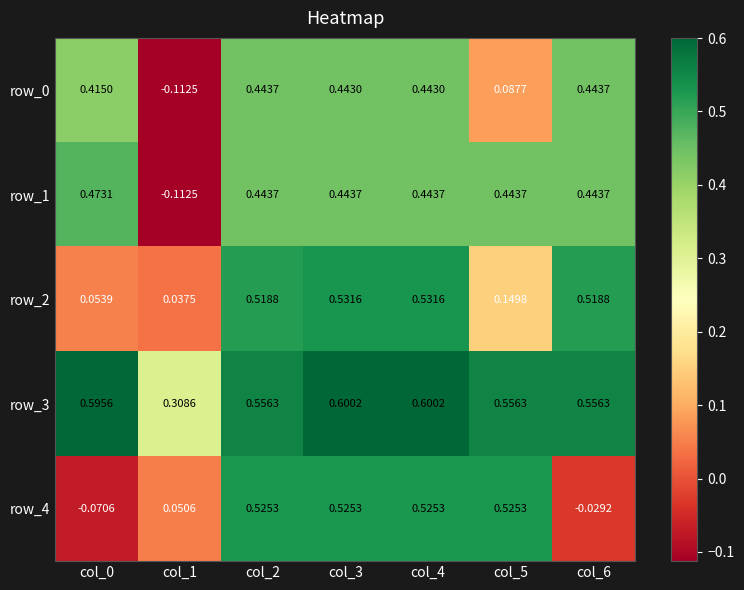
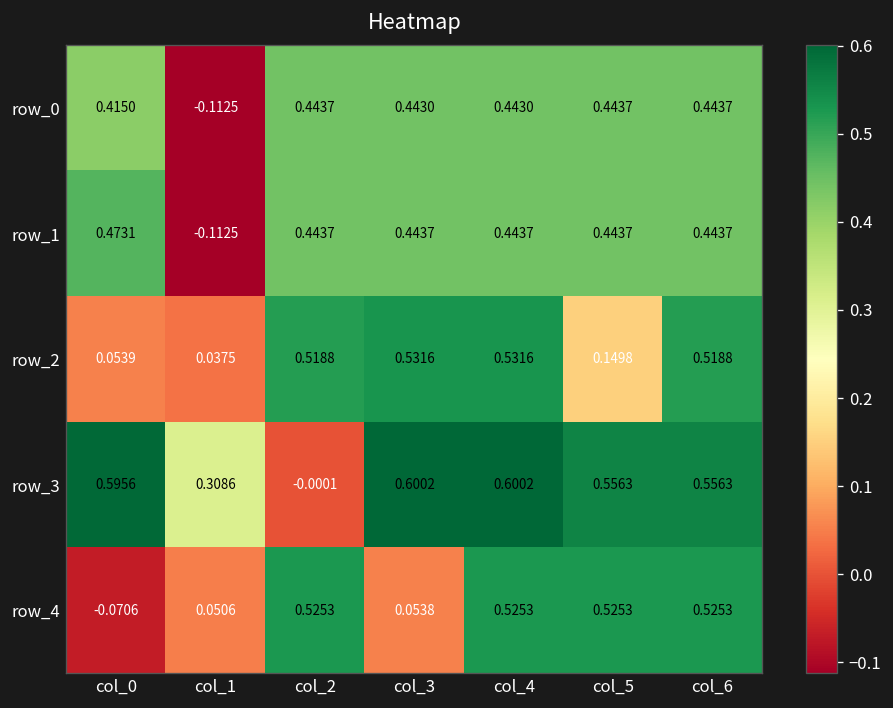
row_0, col_5: 0.0877 -> 0.4437
row_3, col_2: 0.5563 -> -0.0001
row_4, col_3: 0.5253 -> 0.0538
row_4, col_6: -0.0292 -> 0.5253
